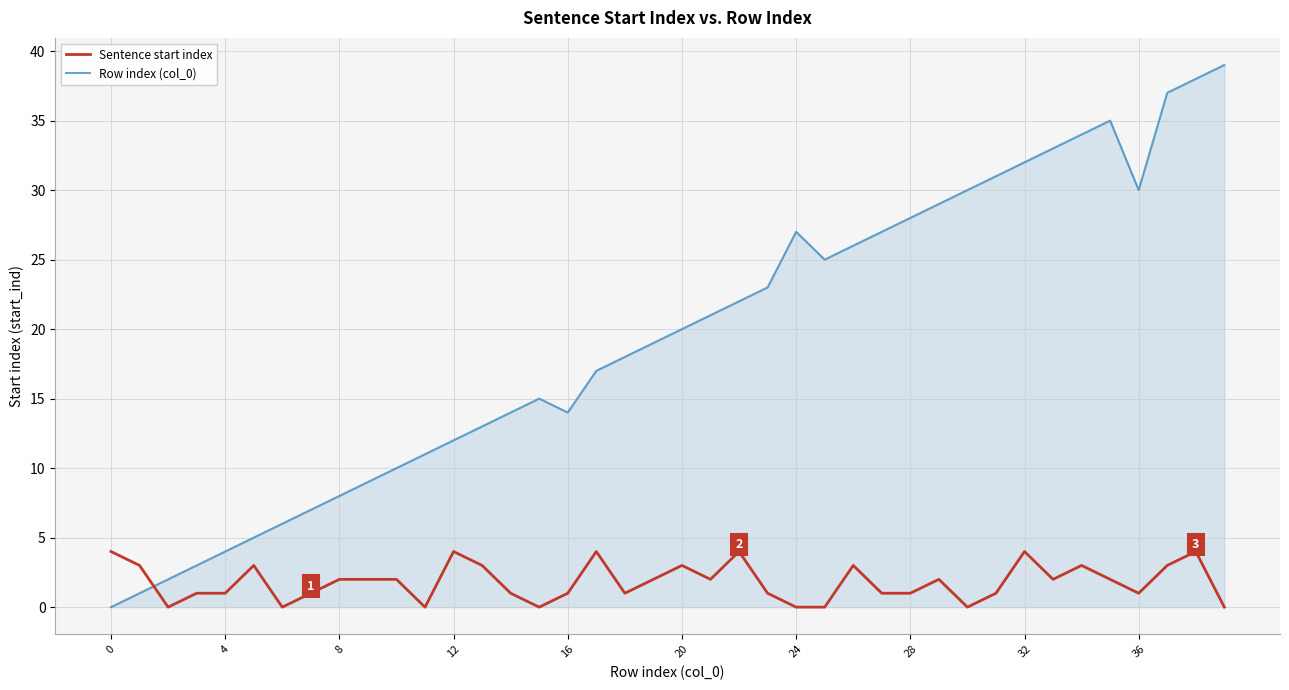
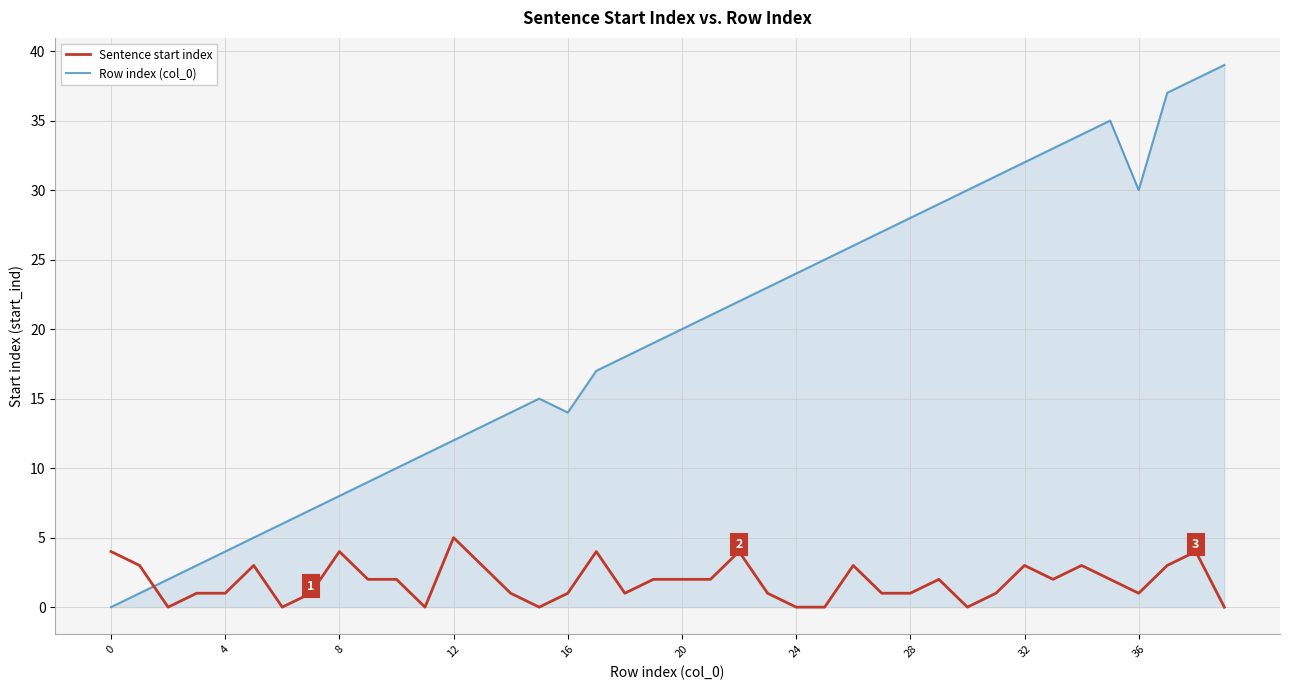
Sentence start index, 8: 2 -> 4
Sentence start index, 12: 4 -> 5
Sentence start index, 20: 3 -> 2
Row index (col_0), 24: 27 -> 24
Sentence start index, 32: 4 -> 3
